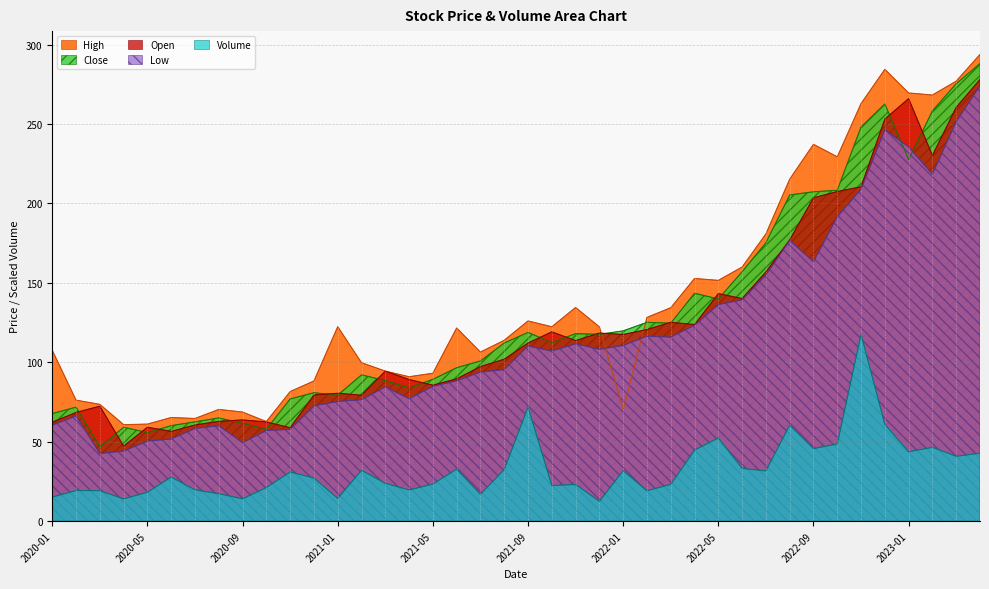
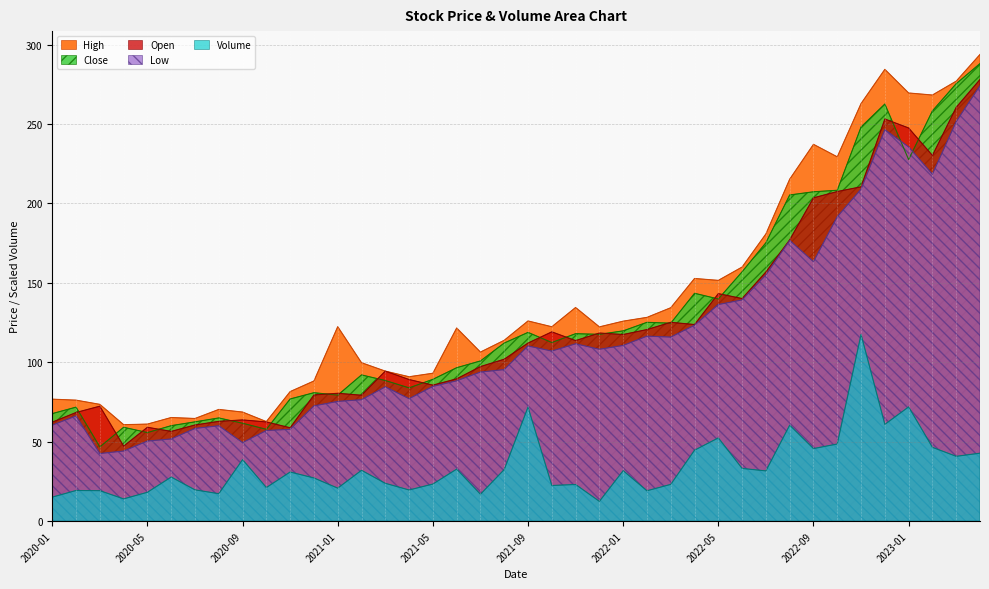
High, 2020-01: 107 -> 77
Volume, 2020-09: 14 -> 39
Volume, 2021-01: 14 -> 21
High, 2022-01: 70 -> 126
Open, 2023-01: 266 -> 248
Volume, 2023-01: 44 -> 72
